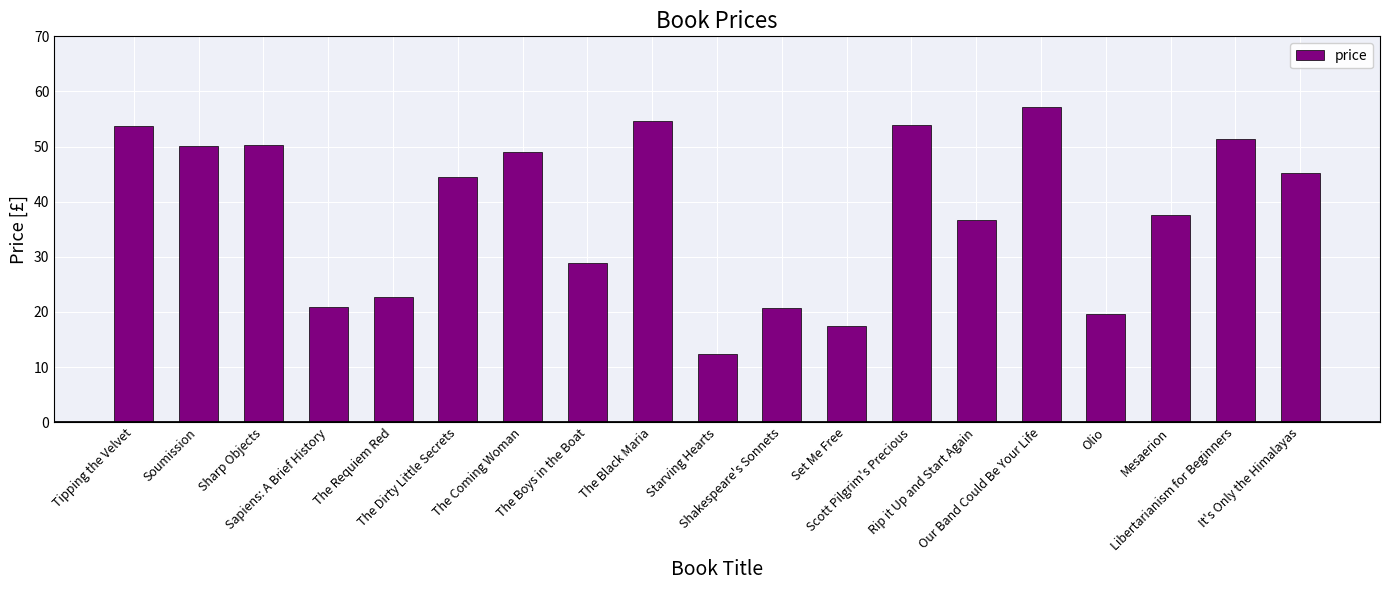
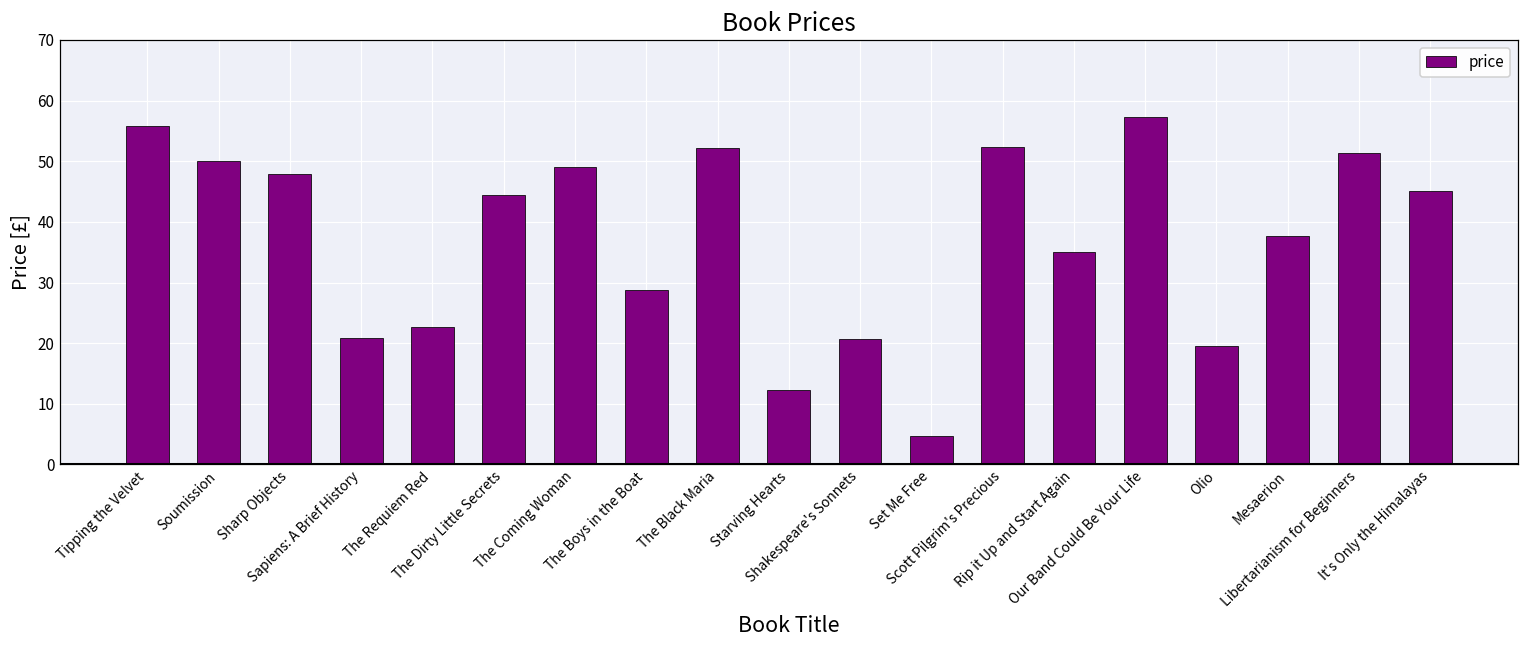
Tipping the Velvet: 54 -> 56
Sharp Objects: 50 -> 48
The Black Maria: 55 -> 52
Set Me Free: 17 -> 5
Scott Pilgrim's Precious: 54 -> 52
Rip it Up and Start Again: 37 -> 35
